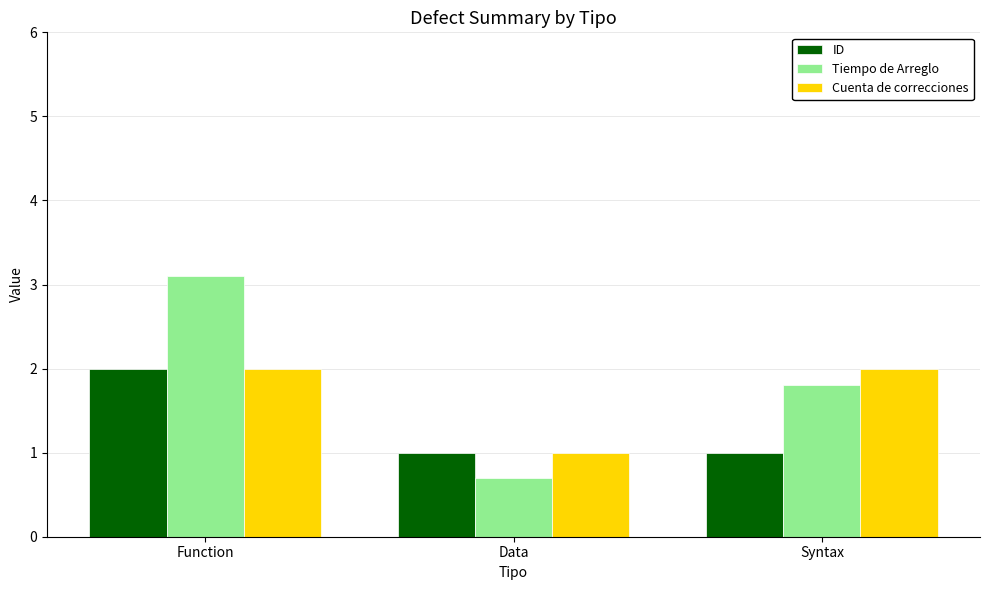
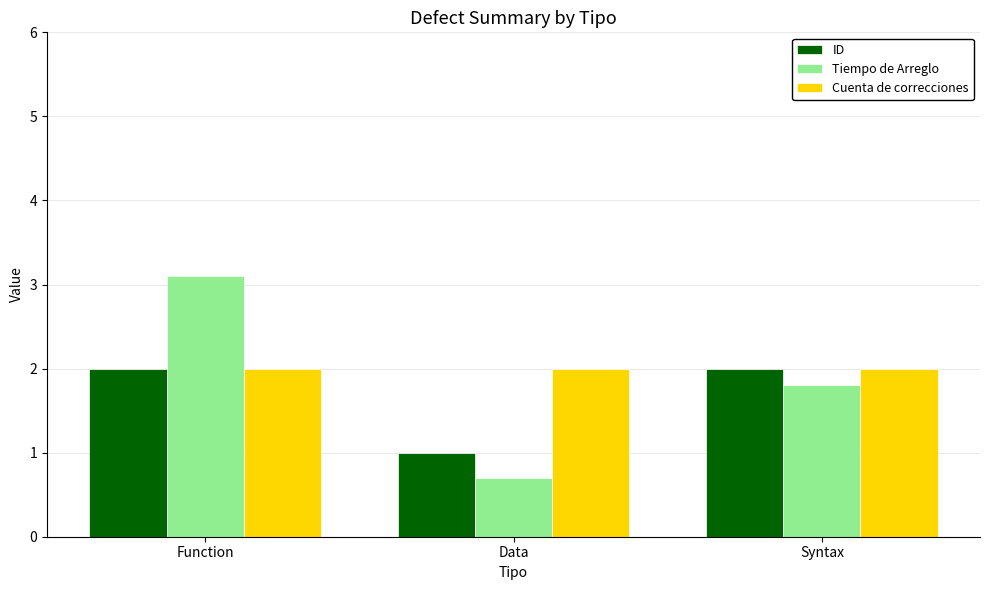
Cuenta de correcciones, Data: 1 -> 2
ID, Syntax: 1 -> 2
